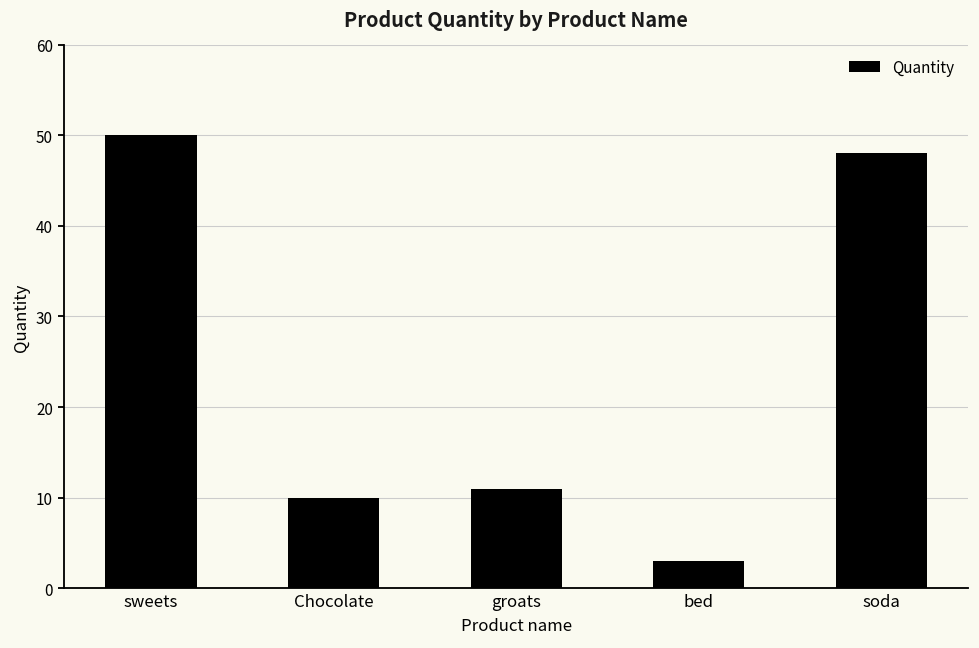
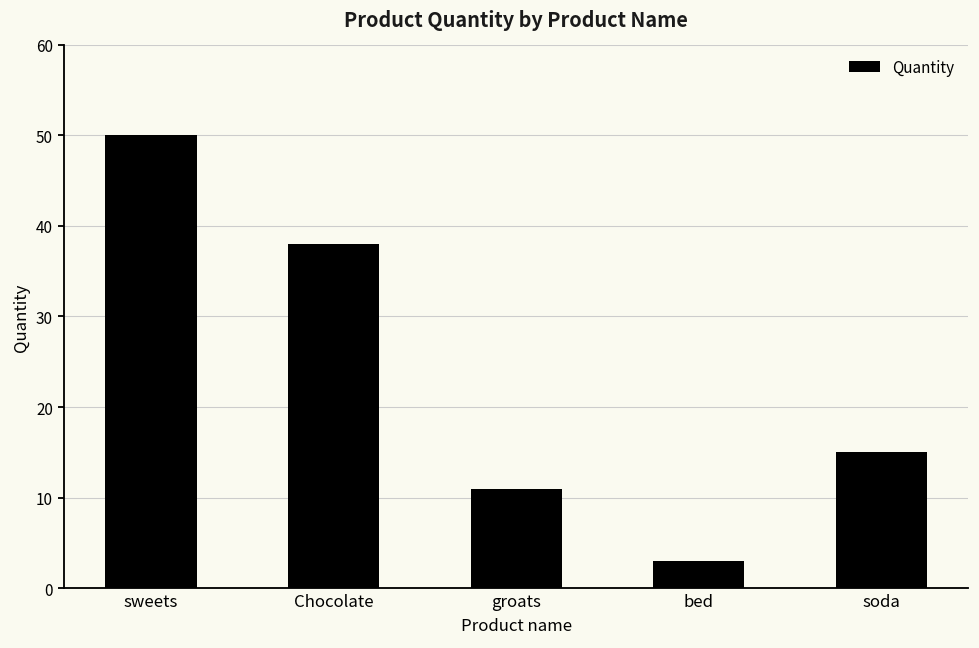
Chocolate: 10 -> 38
soda: 48 -> 15
